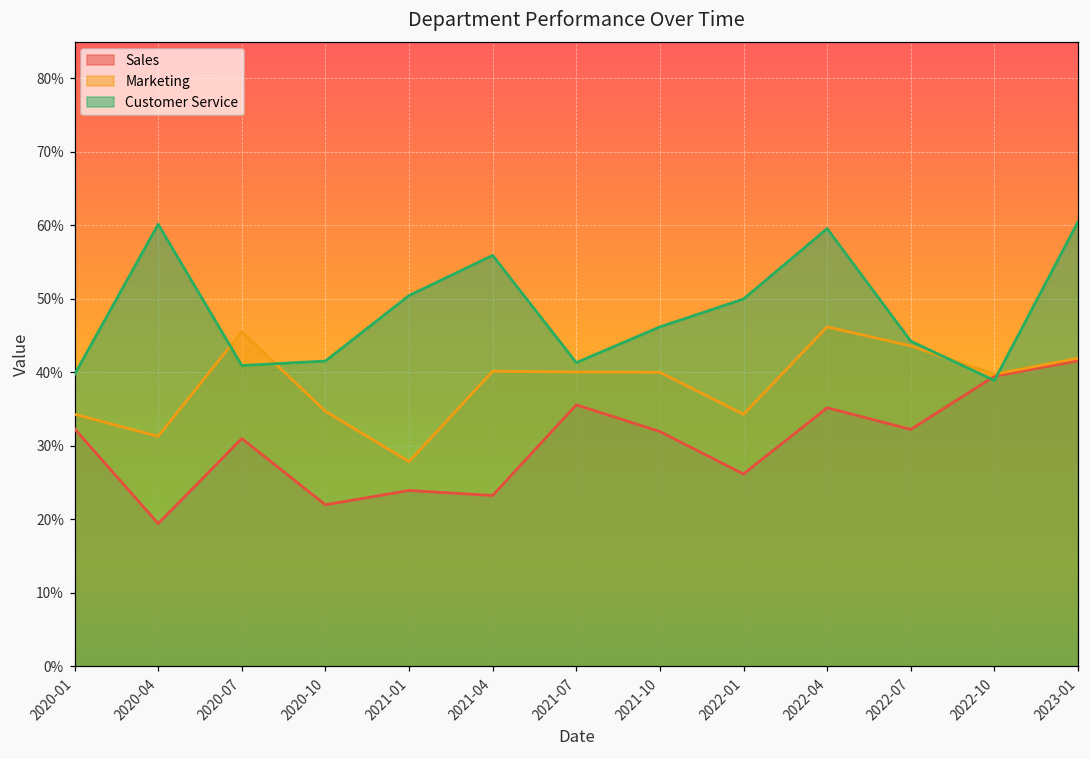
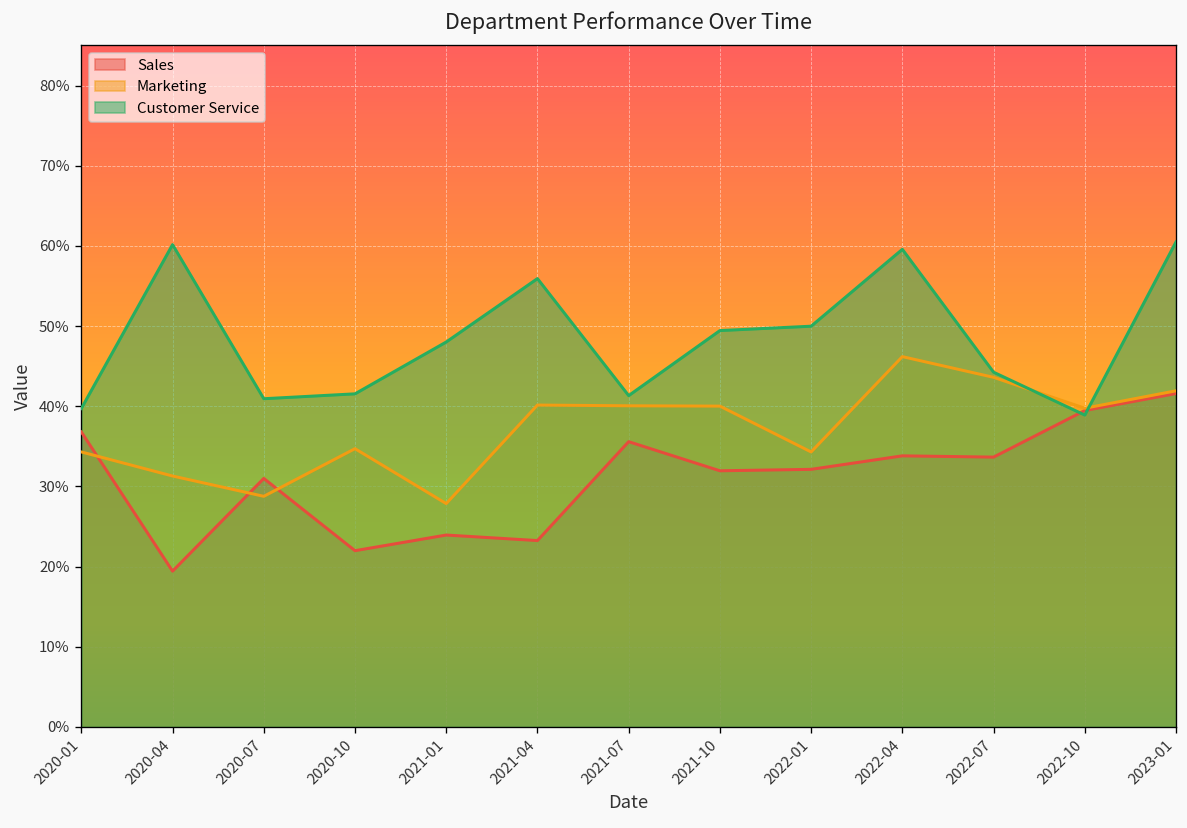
Sales, 2020-01: 32% -> 37%
Marketing, 2020-07: 46% -> 29%
Customer Service, 2021-01: 50% -> 48%
Customer Service, 2021-10: 46% -> 49%
Sales, 2022-01: 26% -> 32%
Sales, 2022-04: 35% -> 34%
Sales, 2022-07: 32% -> 34%
